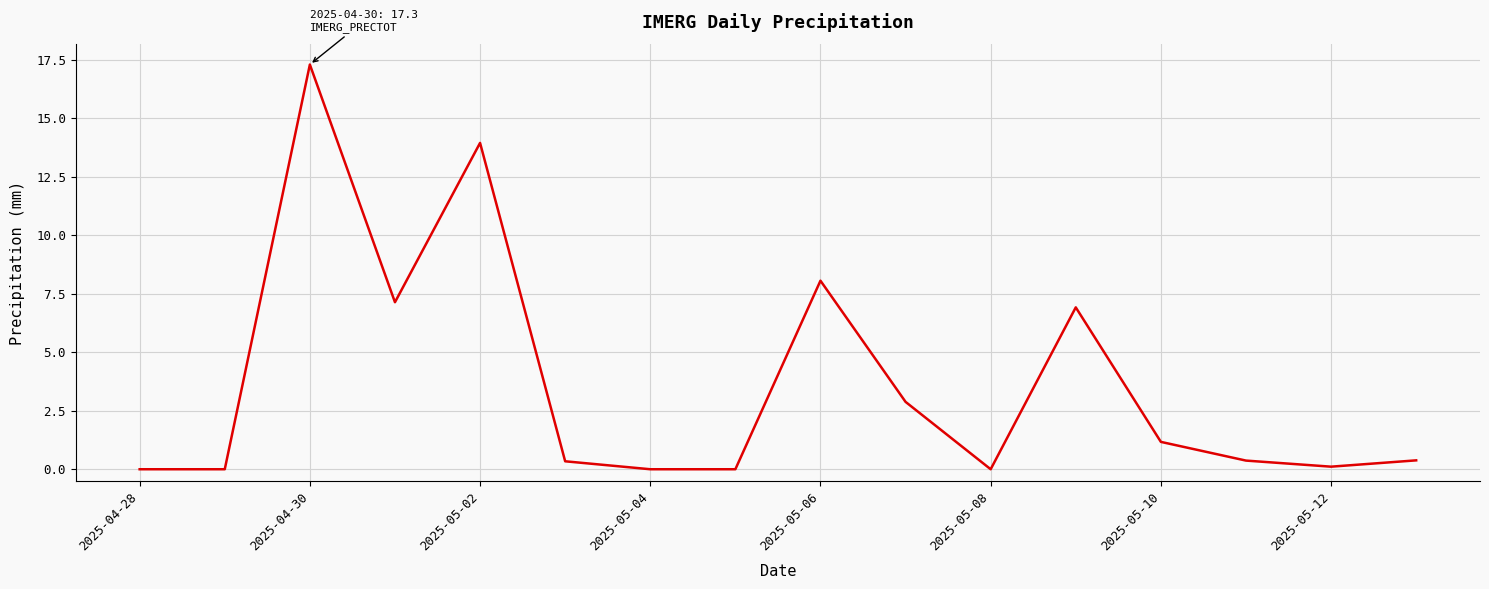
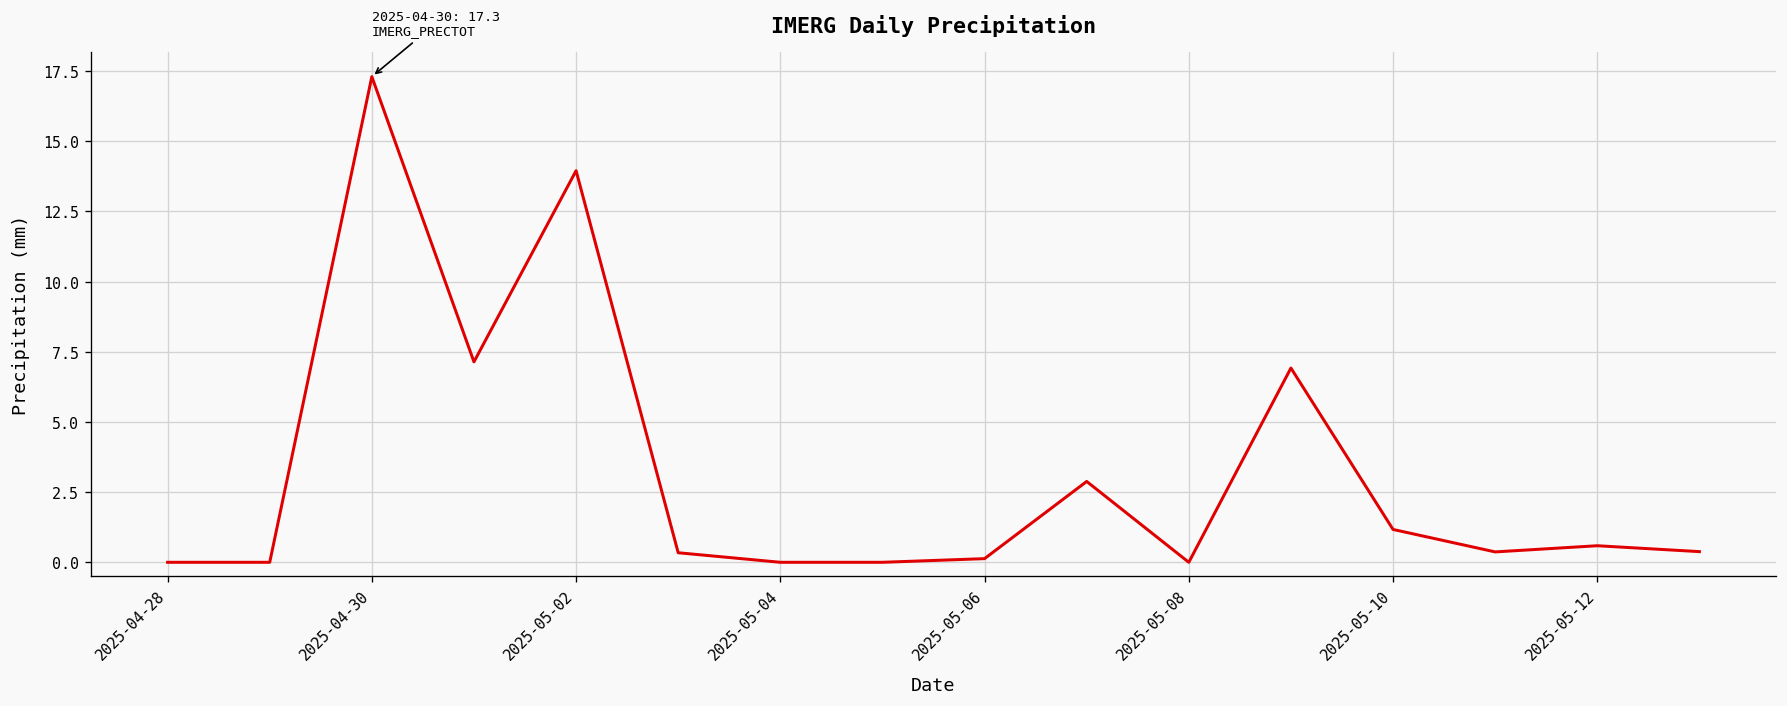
2025-05-06: 8.1 -> 0.1
2025-05-12: 0.1 -> 0.6
